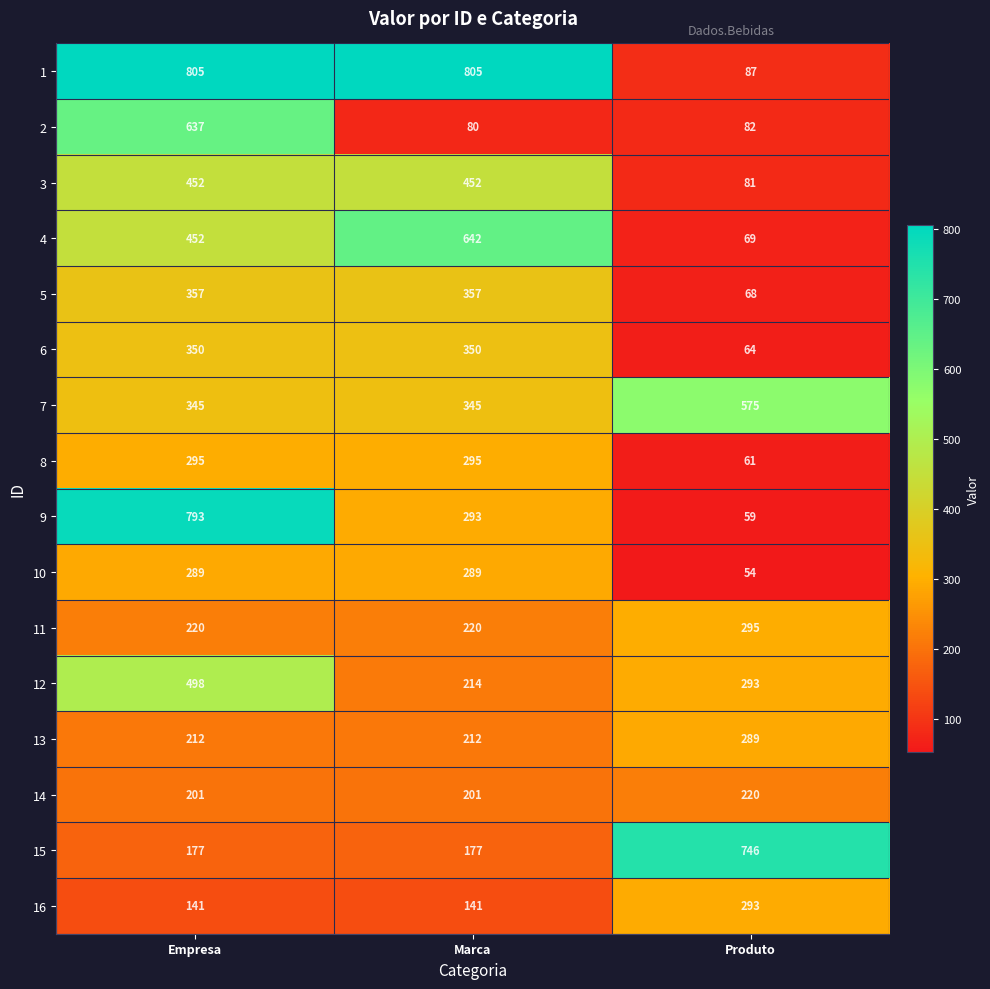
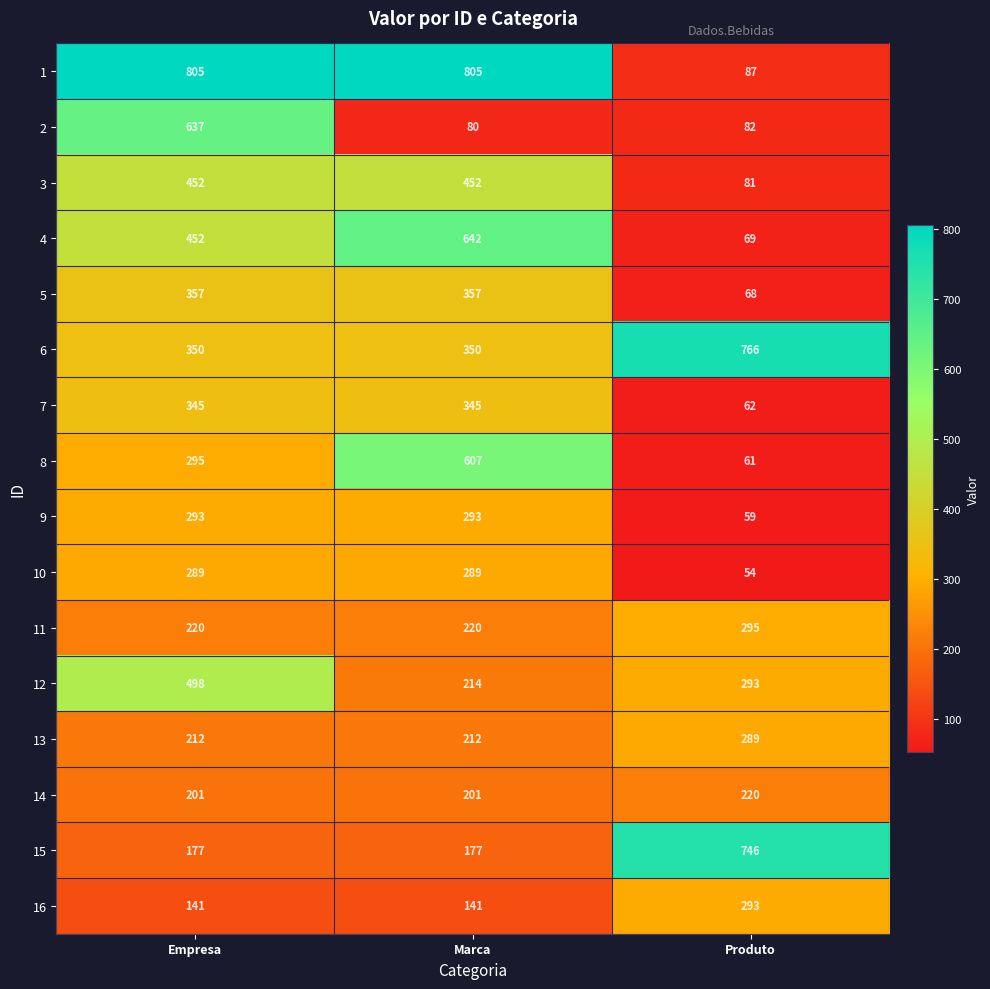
6, Produto: 64 -> 766
7, Produto: 575 -> 62
8, Marca: 295 -> 607
9, Empresa: 793 -> 293
